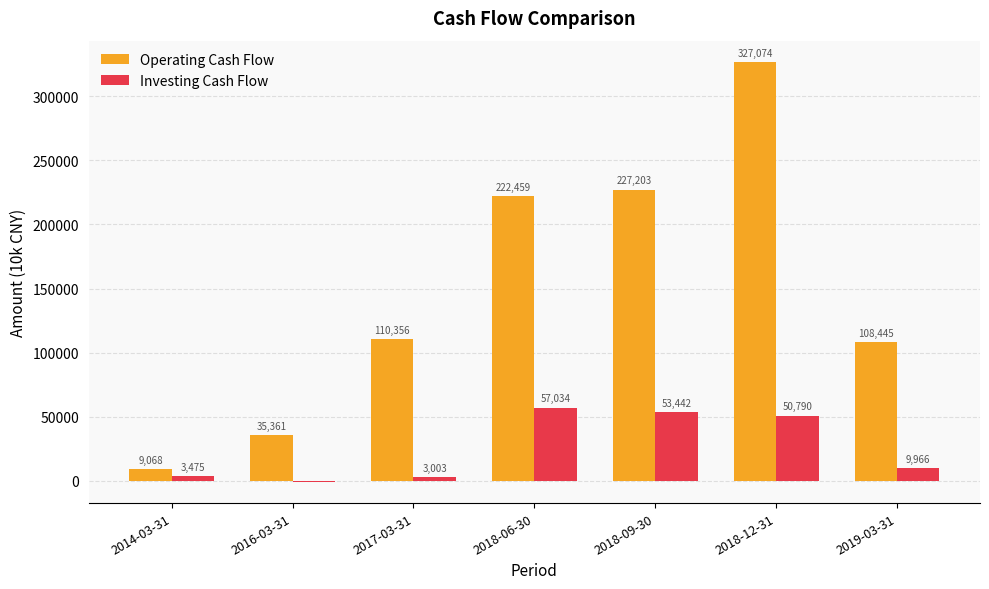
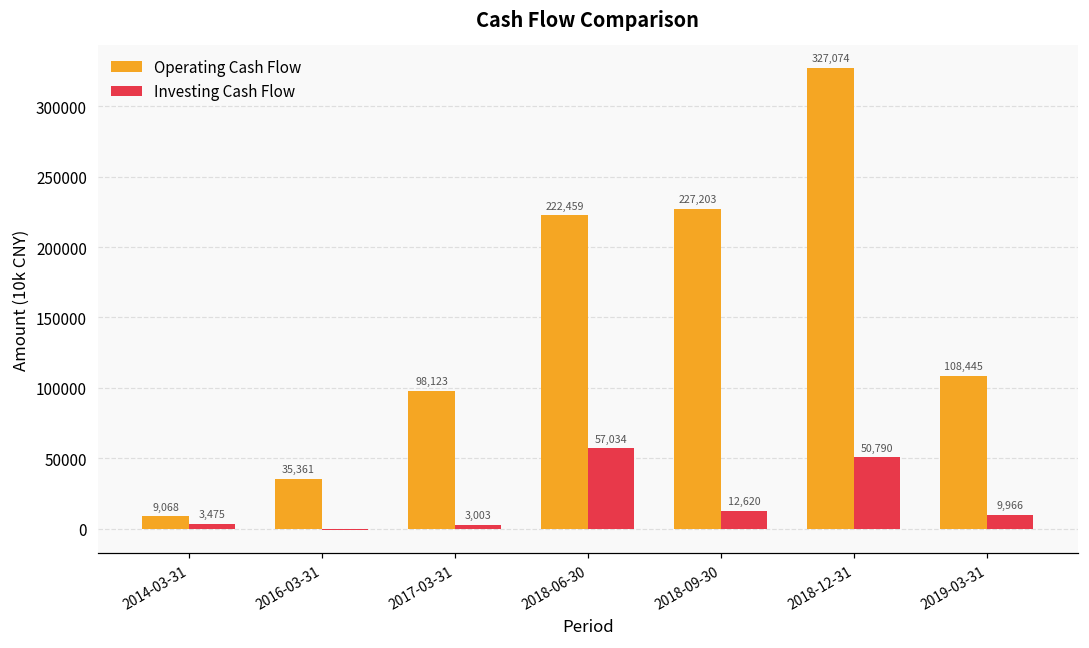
Operating Cash Flow, 2017-03-31: 110,356 -> 98,123
Investing Cash Flow, 2018-09-30: 53,442 -> 12,620
